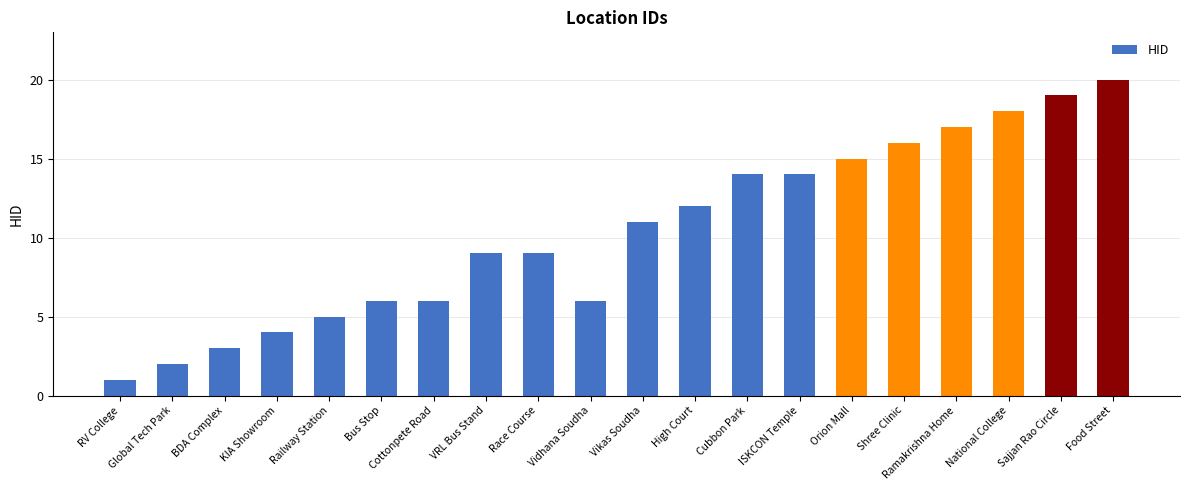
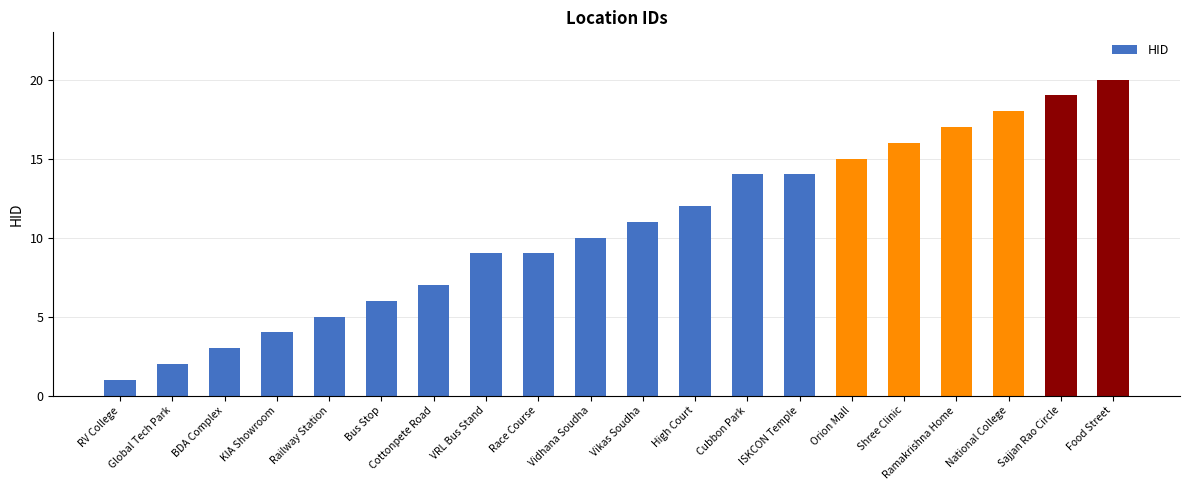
Cottonpete Road: 6 -> 7
Vidhana Soudha: 6 -> 10
